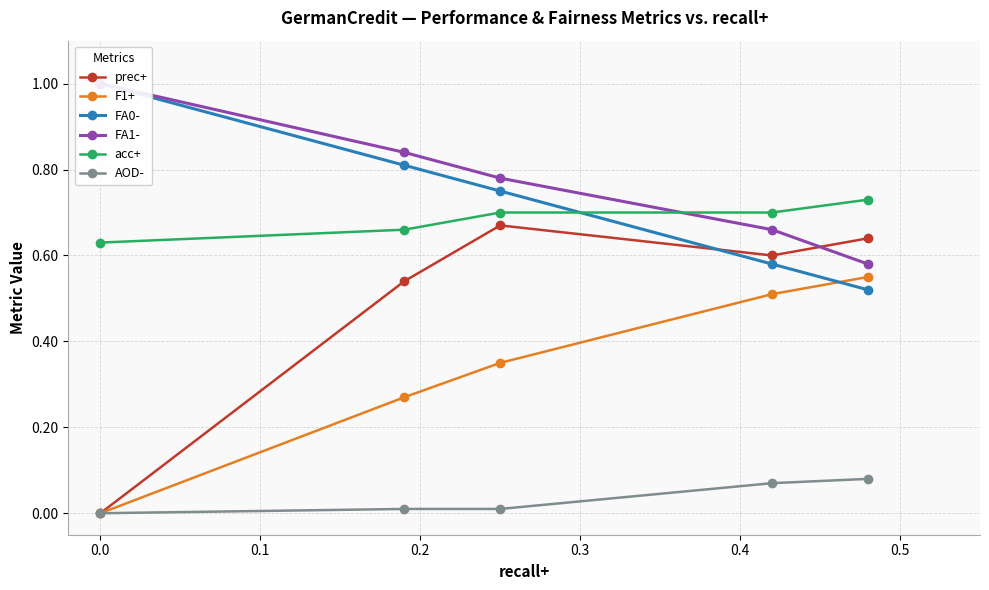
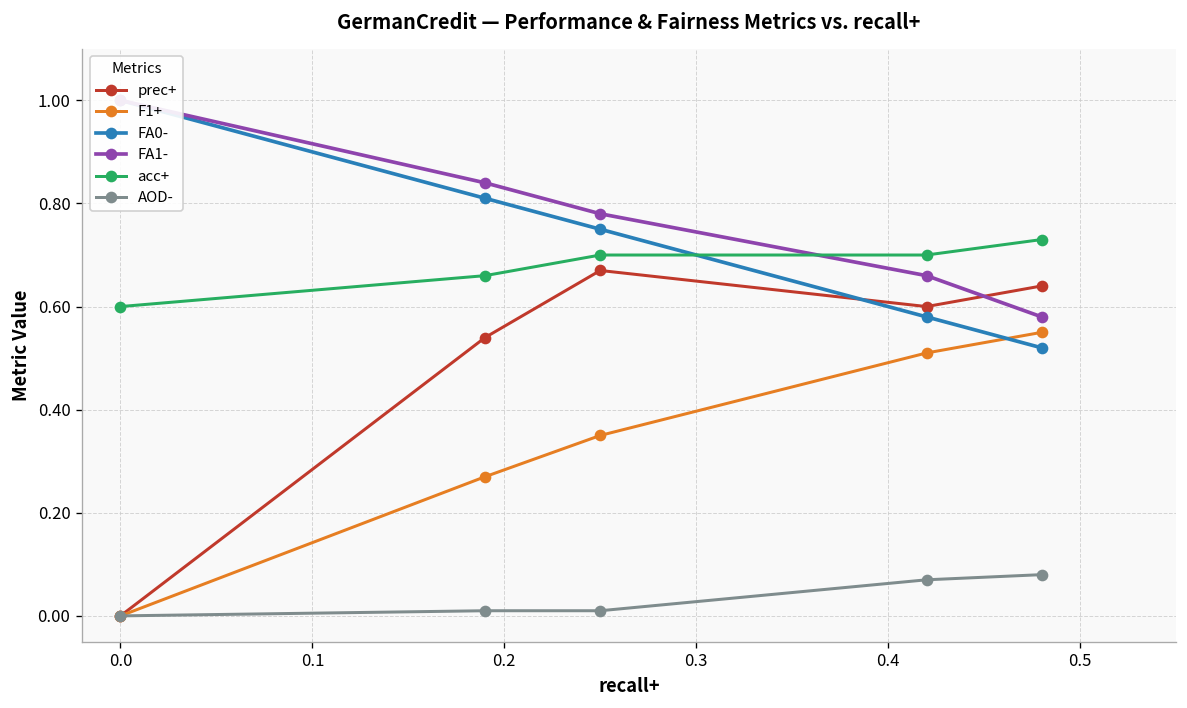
acc+, 0.0: 0.63 -> 0.60
